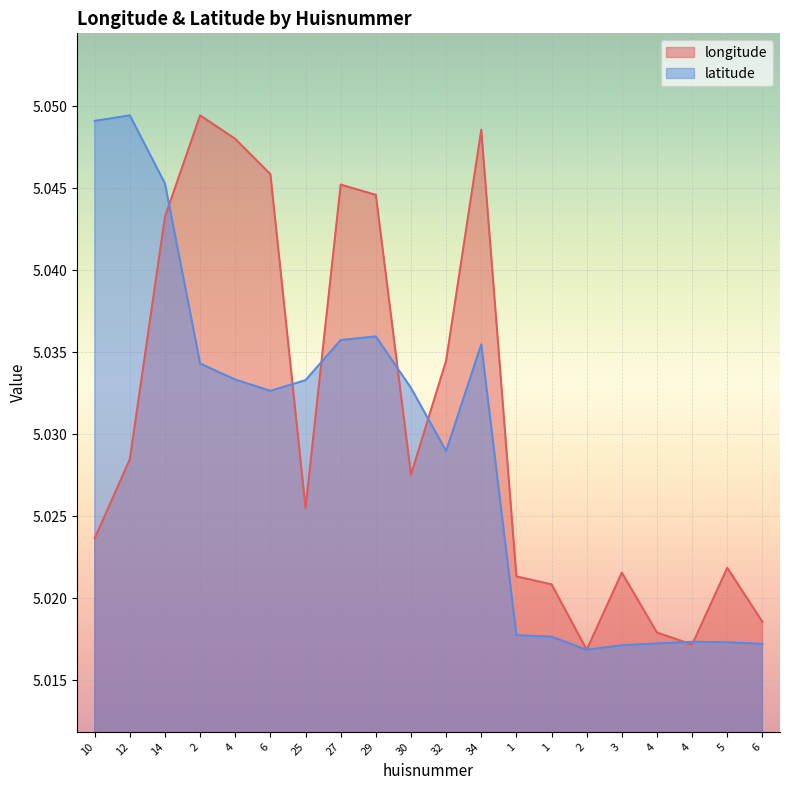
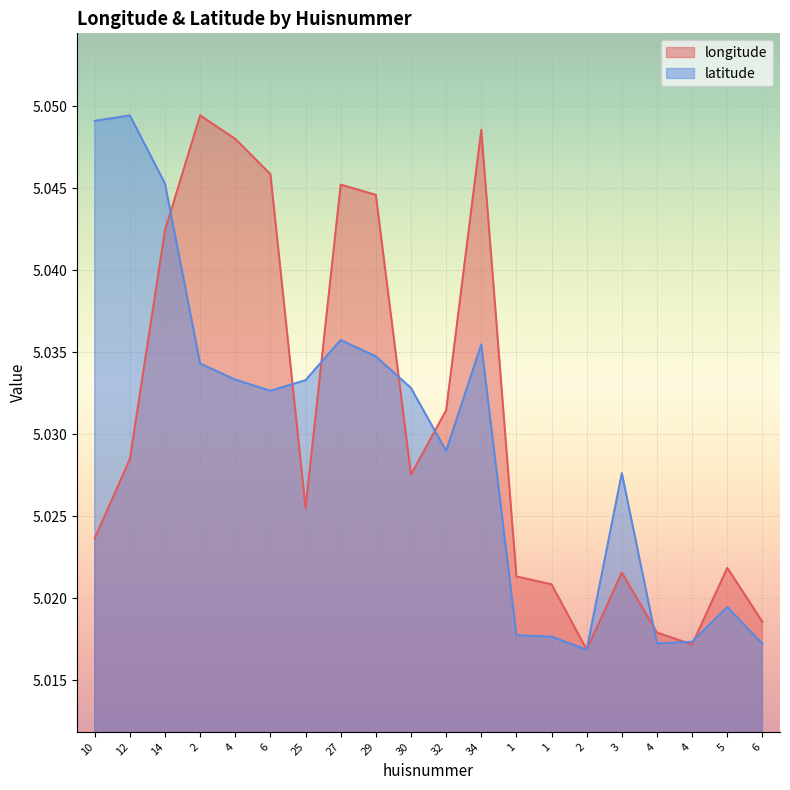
longitude, 14: 5.0433 -> 5.0424
latitude, 29: 5.0360 -> 5.0347
longitude, 32: 5.0345 -> 5.0315
latitude, 3: 5.0171 -> 5.0276
latitude, 5: 5.0173 -> 5.0195
